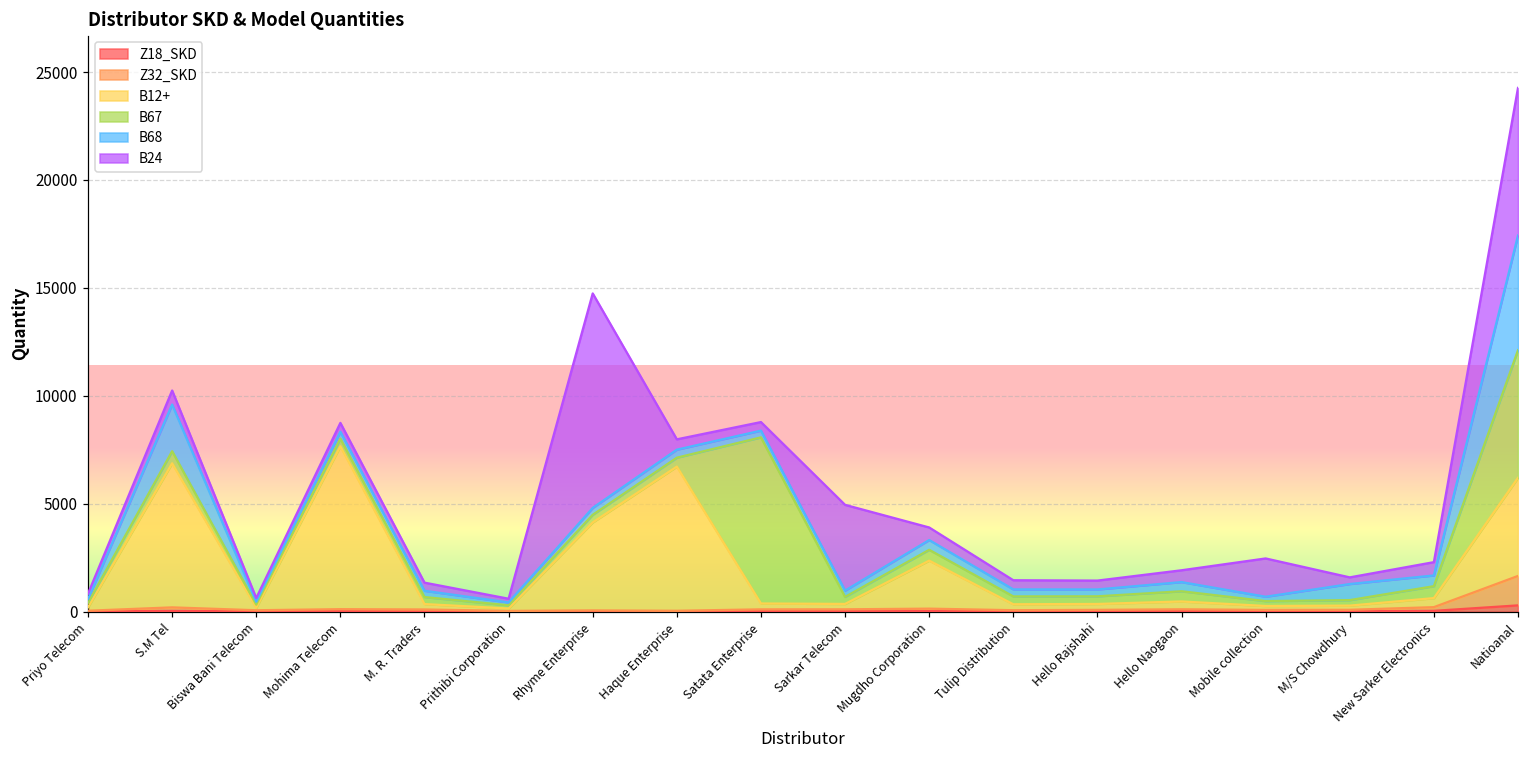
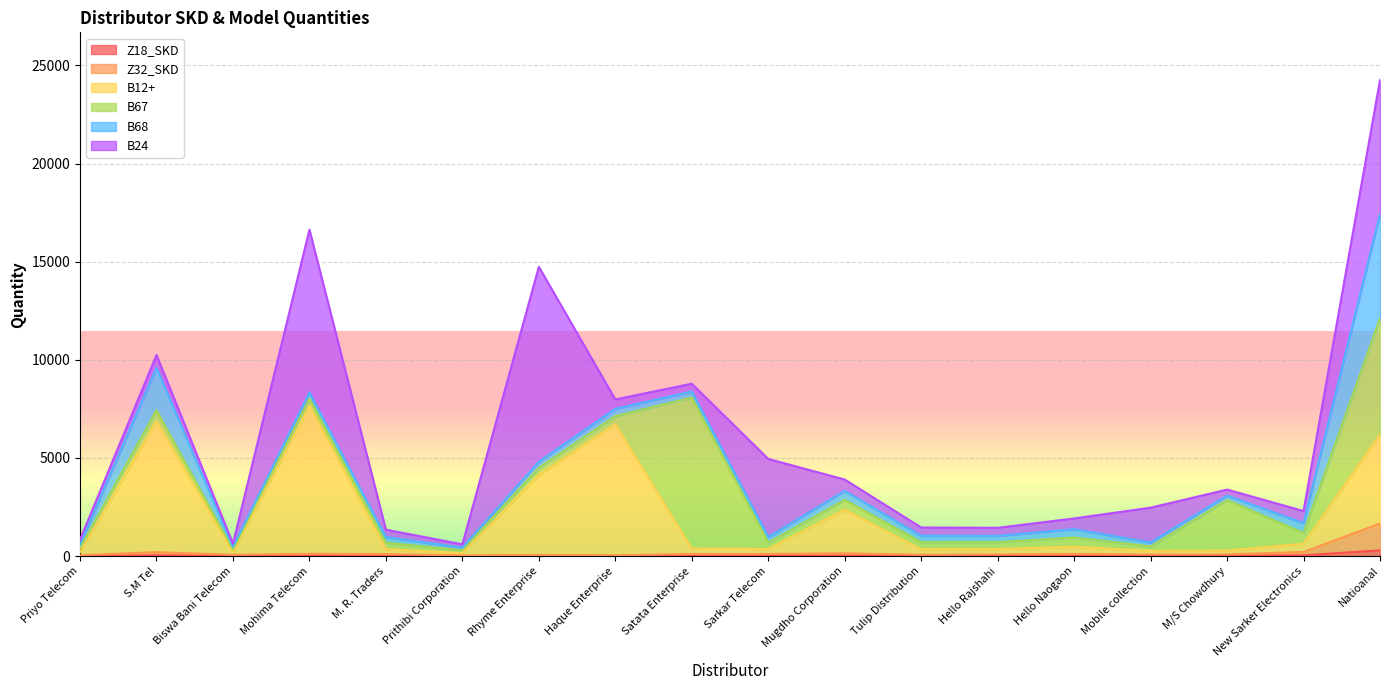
B24, Mohima Telecom: 400 -> 8300
B67, M/S Chowdhury: 300 -> 2600
B68, M/S Chowdhury: 700 -> 200
